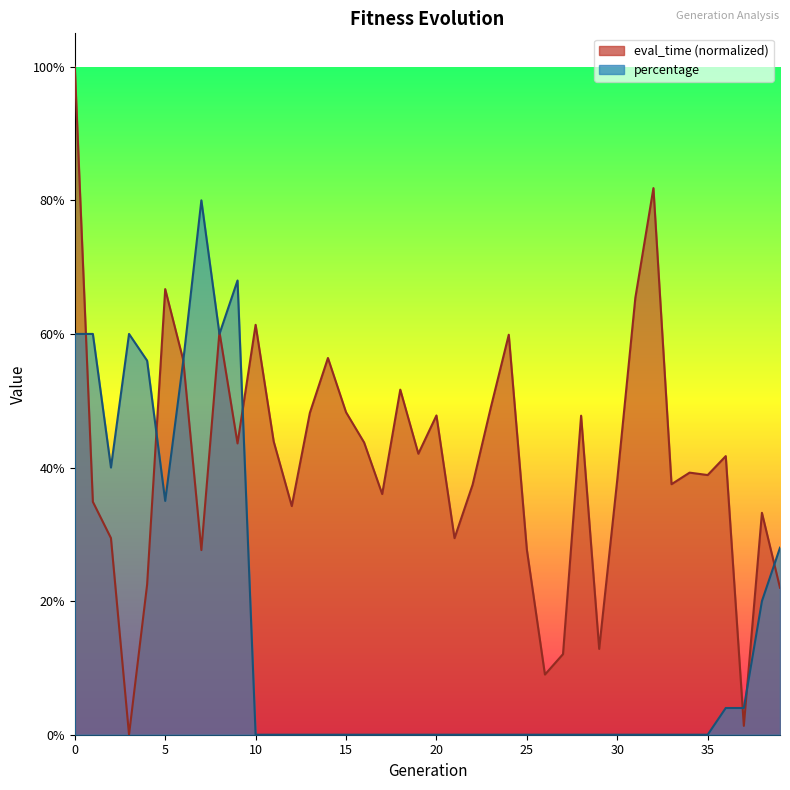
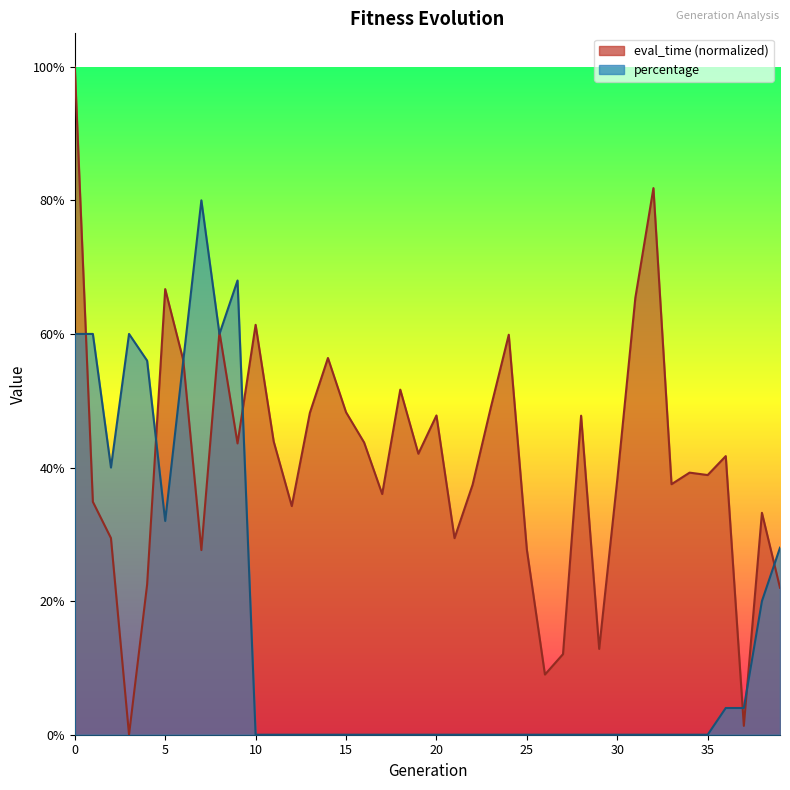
percentage, 5: 35% -> 32%
